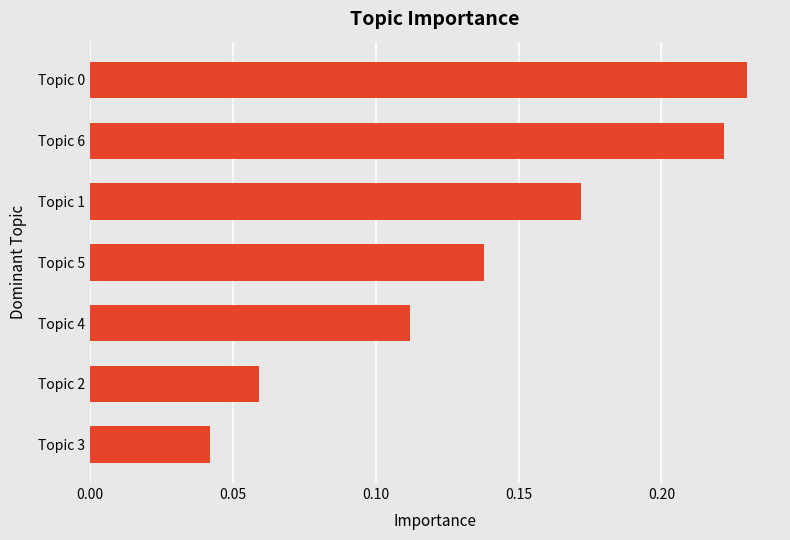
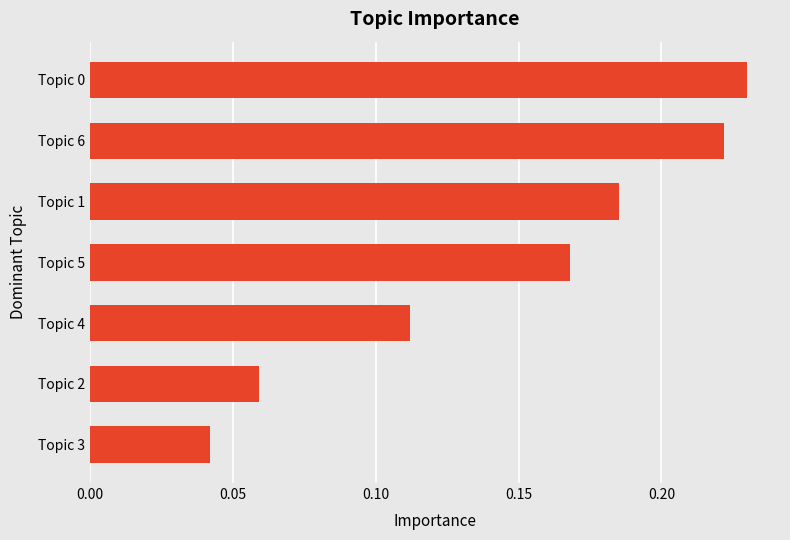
Topic 1: 0.172 -> 0.185
Topic 5: 0.138 -> 0.168
